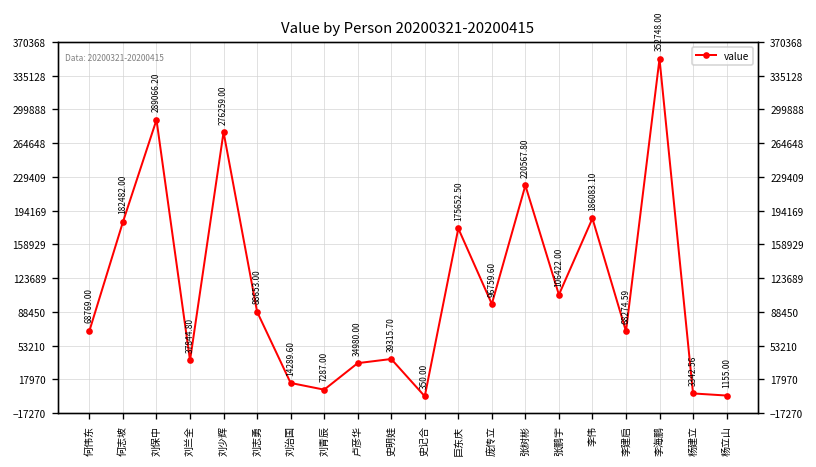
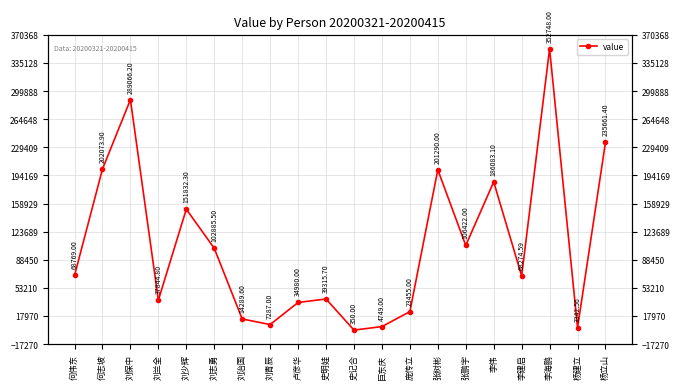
何志坡: 182482.00 -> 202073.90
刘少辉: 276259.00 -> 151832.30
刘志勇: 88653.00 -> 102885.50
巨东庆: 175652.50 -> 4749.00
庞传立: 96759.60 -> 23455.00
张树彬: 220567.80 -> 201290.00
杨立山: 1155.00 -> 235661.40
